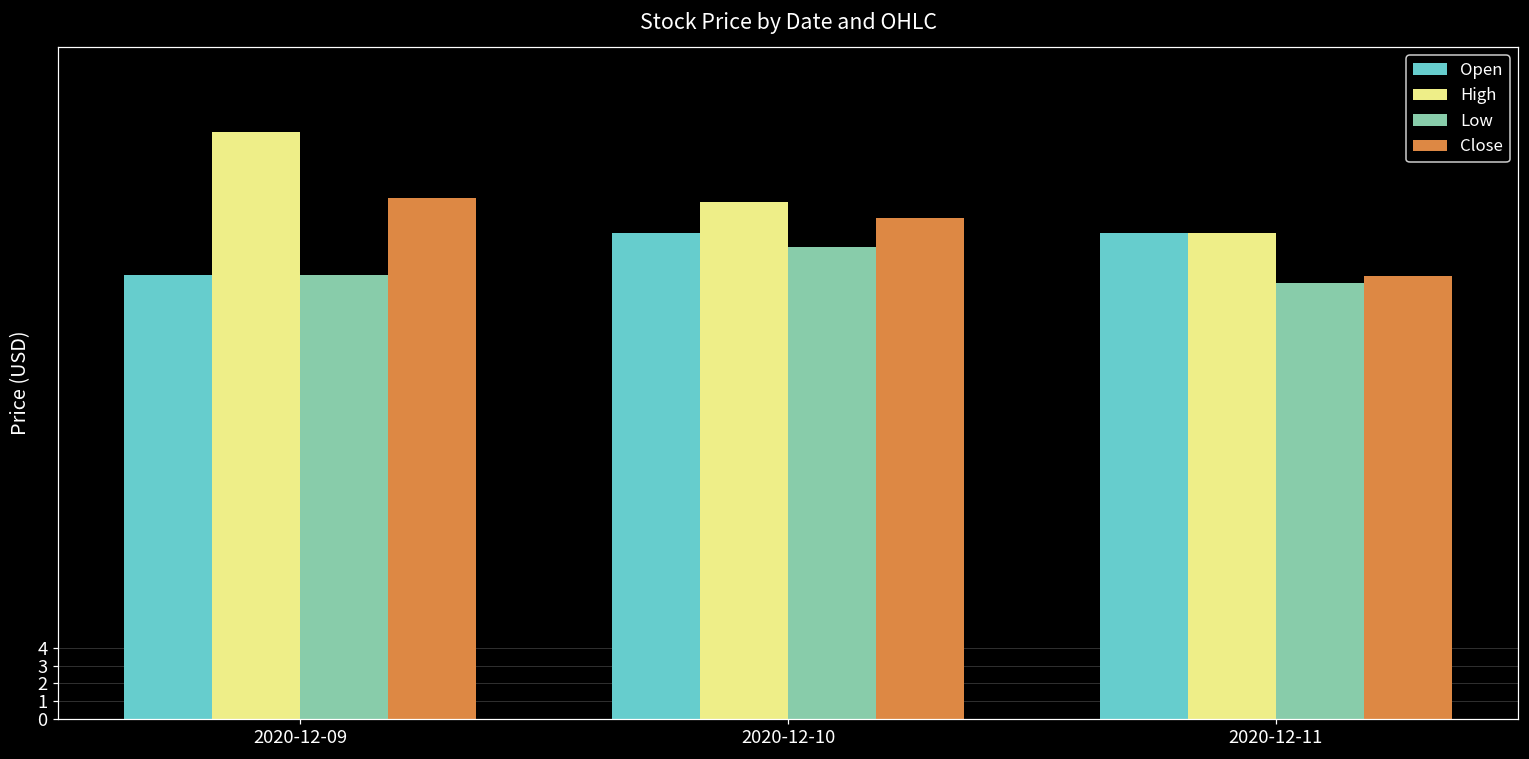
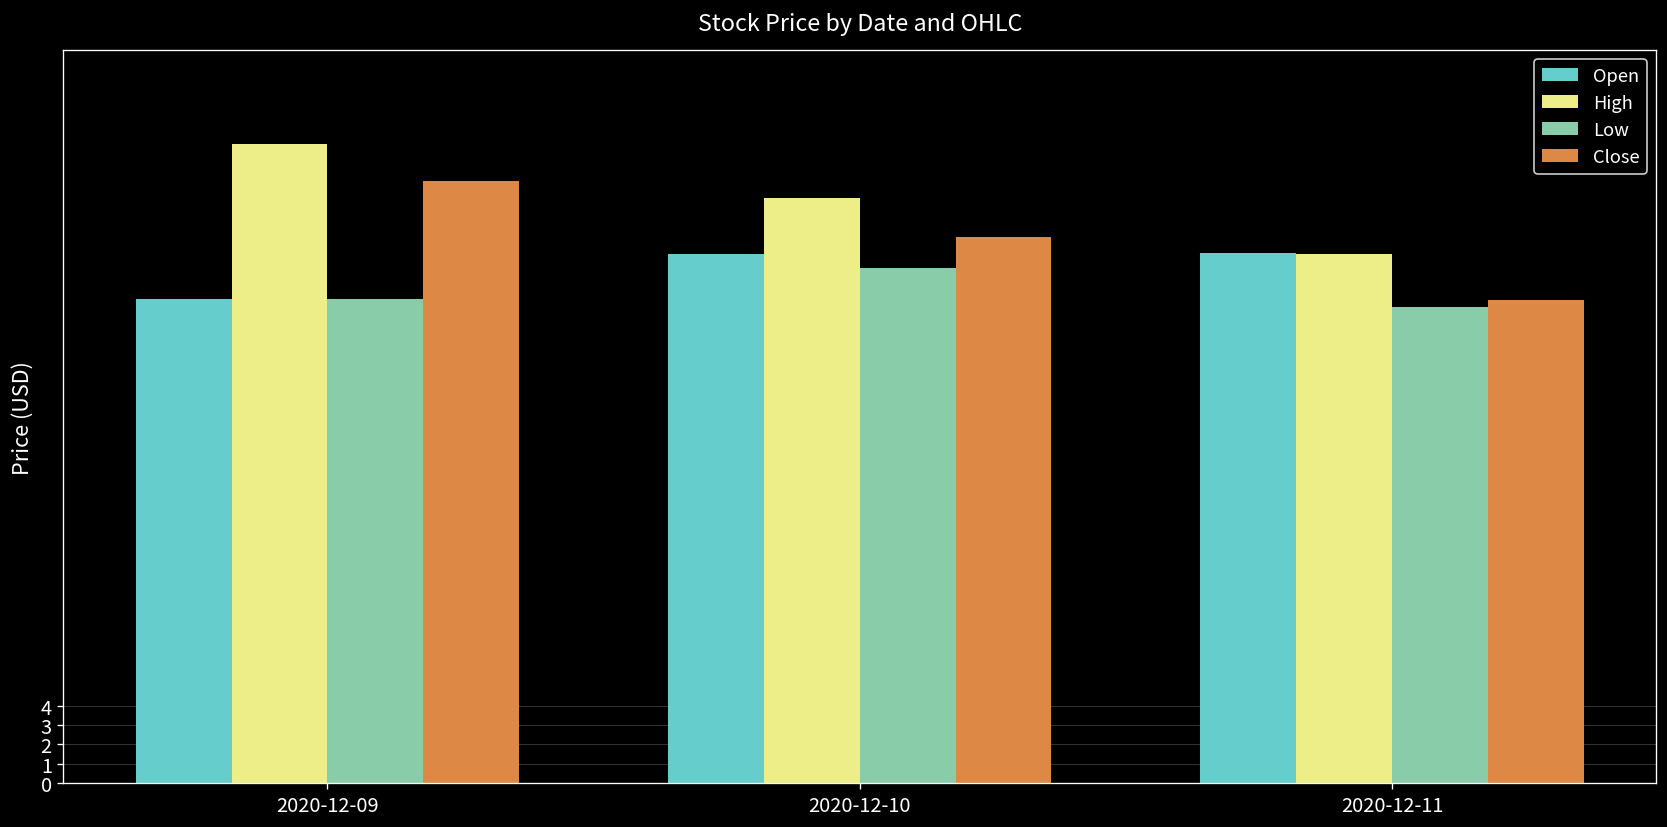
Close, 2020-12-09: 29.5 -> 31.2
High, 2020-12-10: 29.2 -> 30.3
